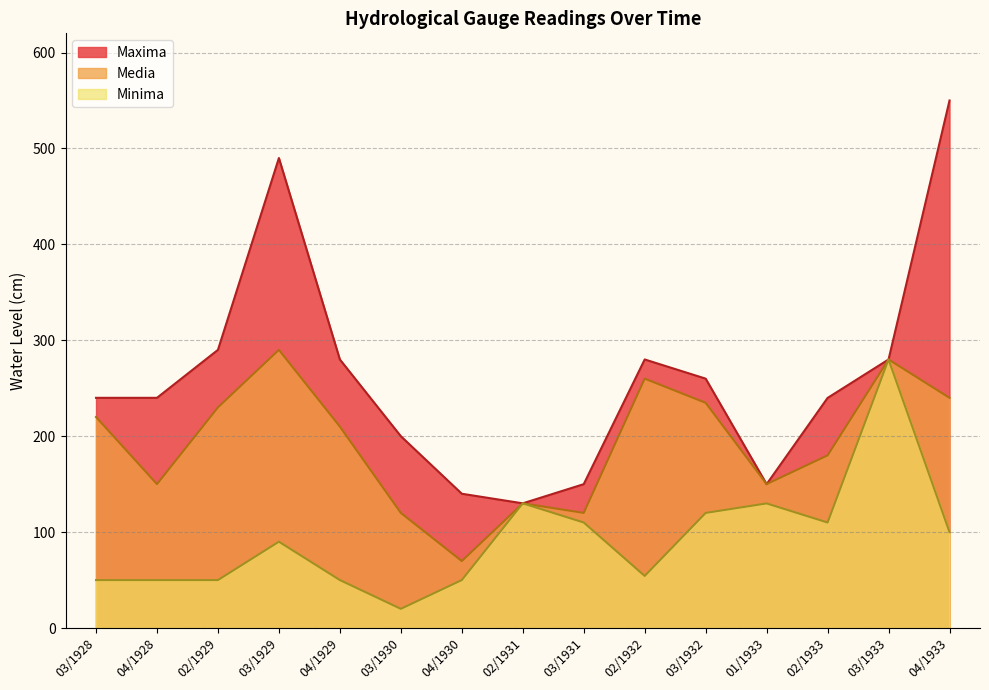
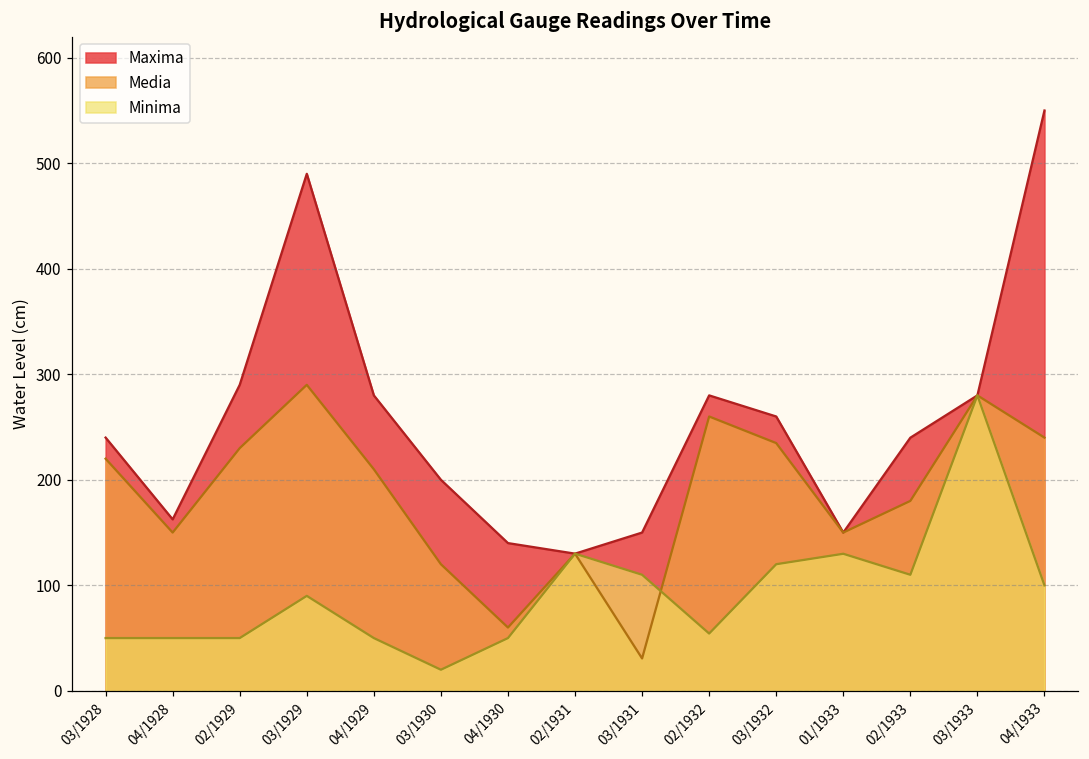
Maxima, 04/1928: 240 -> 160
Media, 04/1930: 70 -> 60
Media, 03/1931: 120 -> 30
